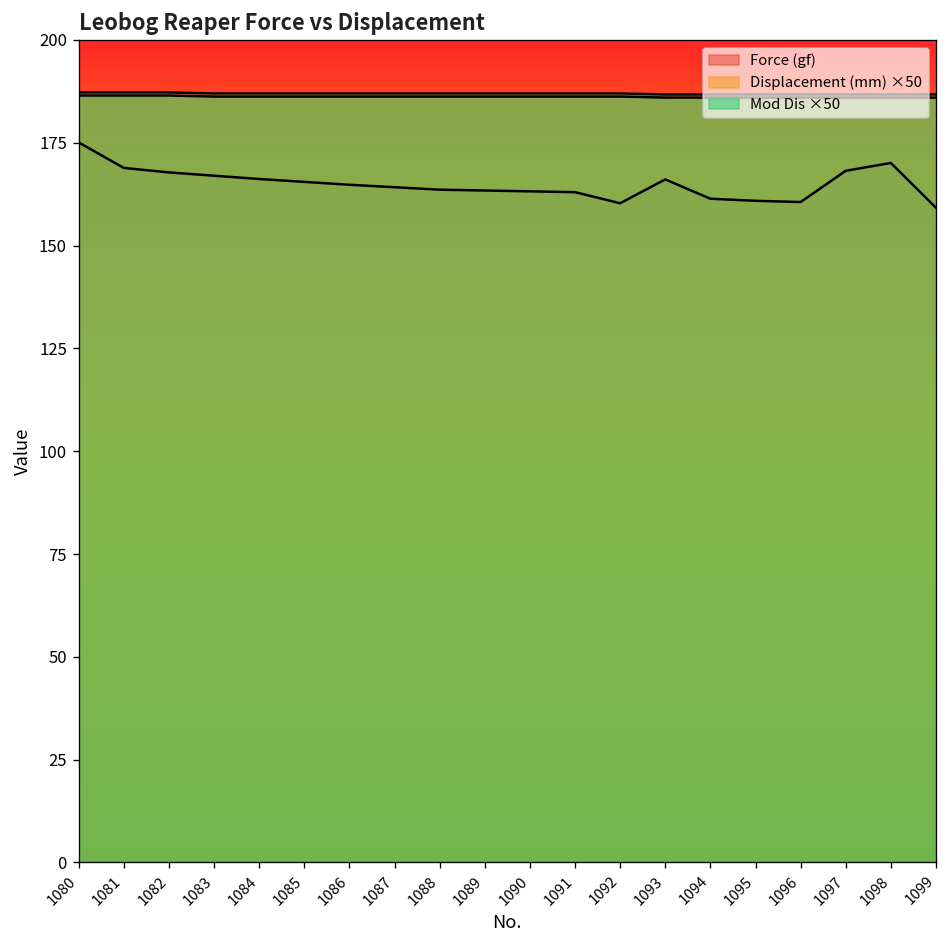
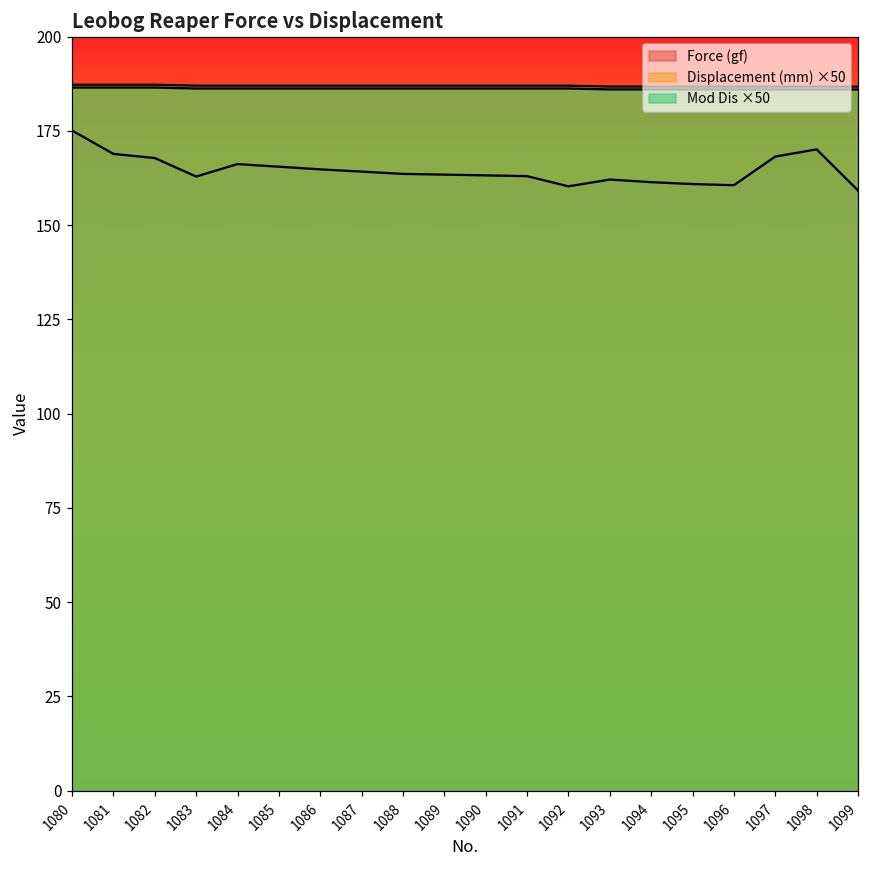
Force (gf), 1083: 167 -> 163
Force (gf), 1093: 166 -> 162
